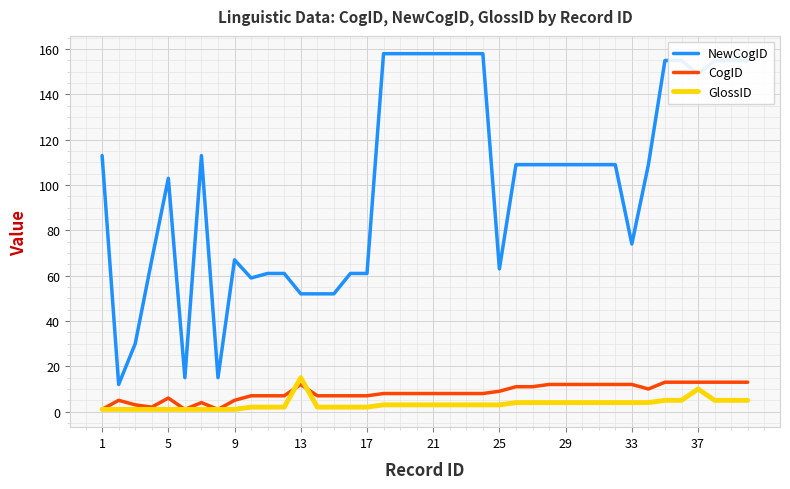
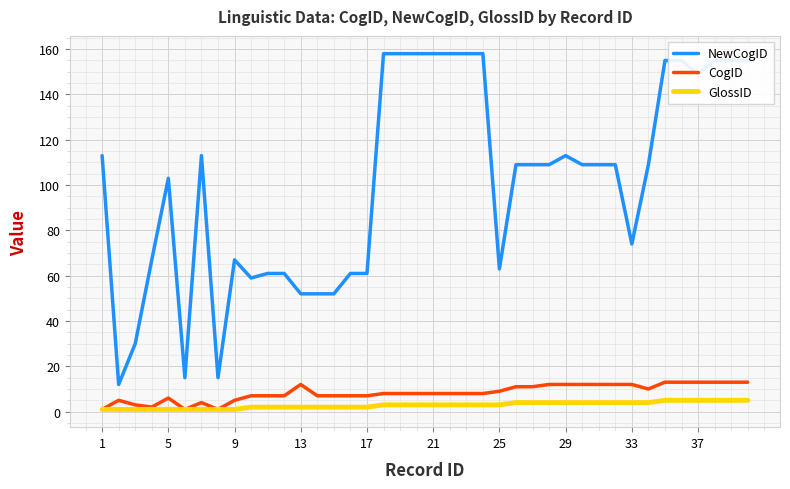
GlossID, 13: 15 -> 2
NewCogID, 29: 109 -> 113
GlossID, 37: 10 -> 5
